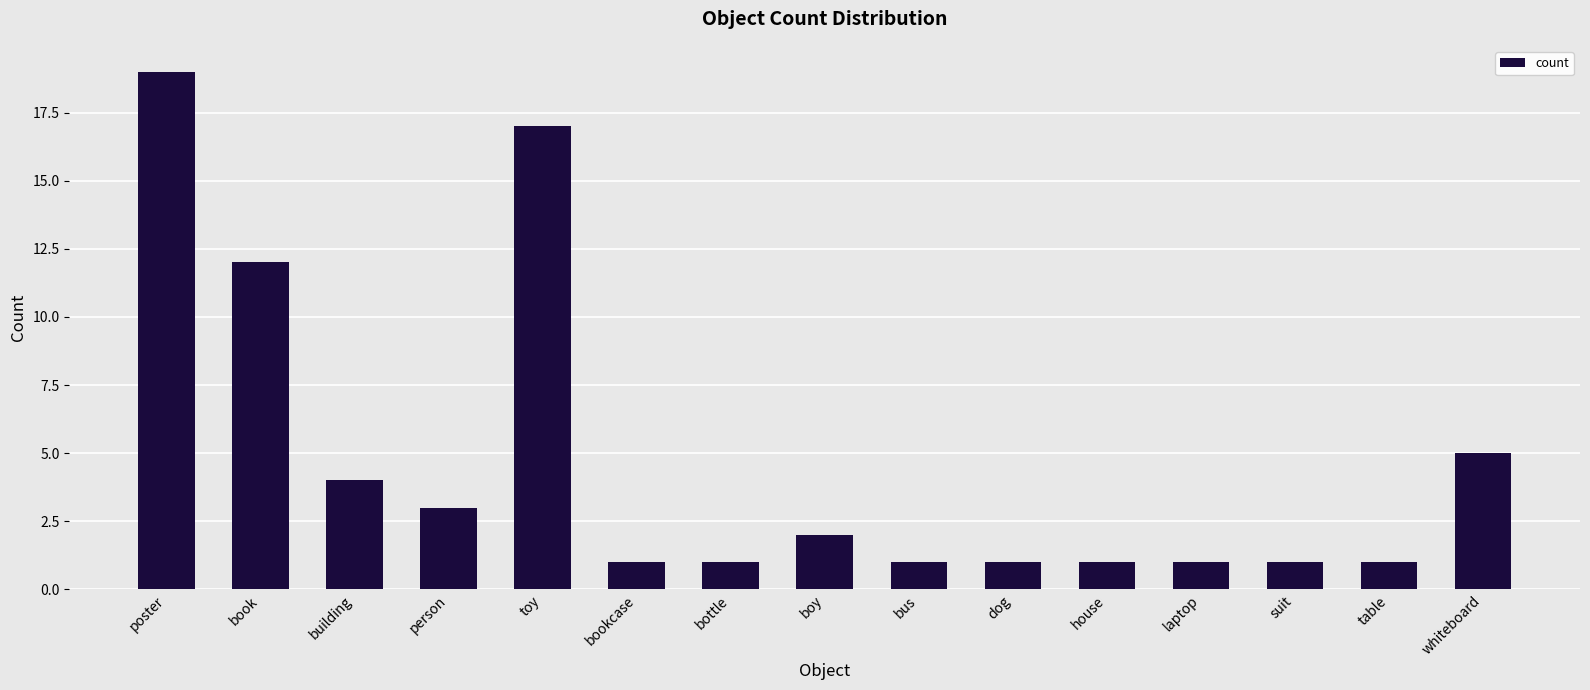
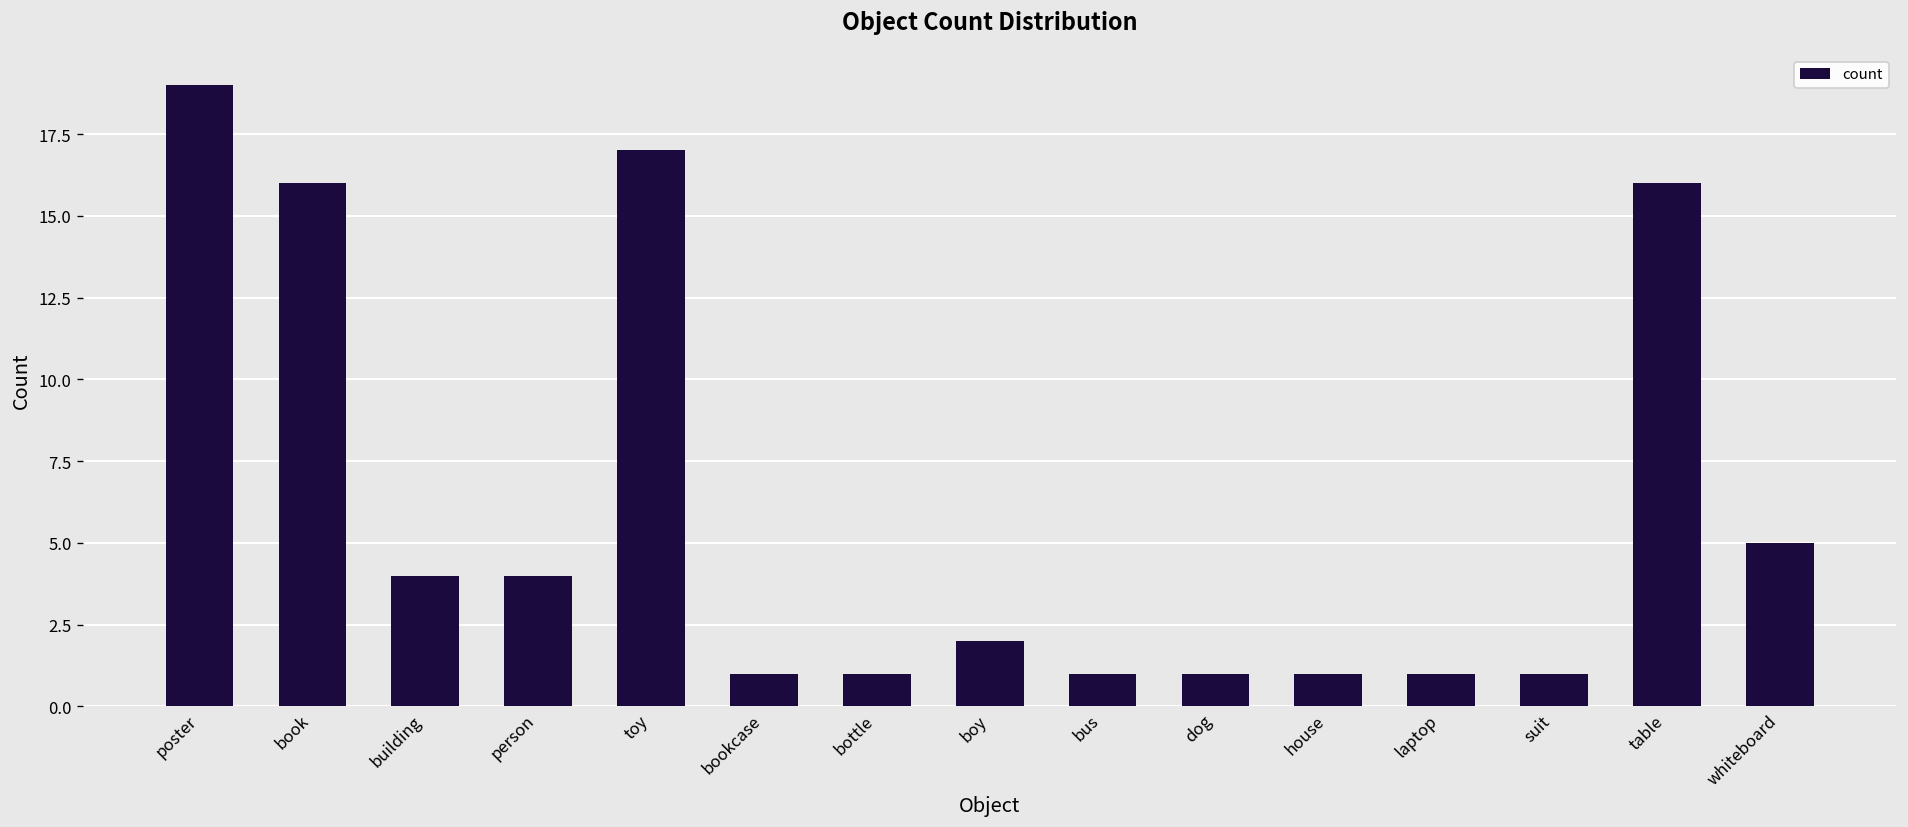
book: 12 -> 16
person: 3 -> 4
table: 1 -> 16
